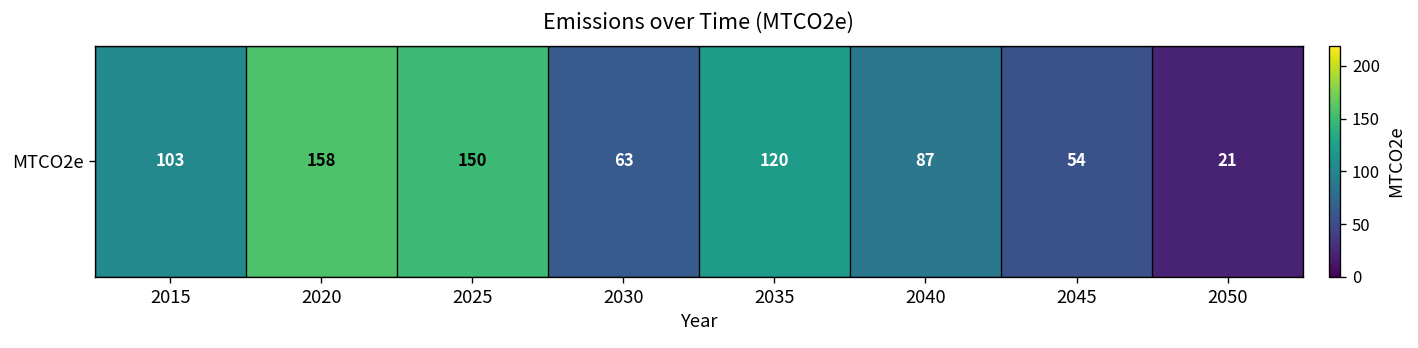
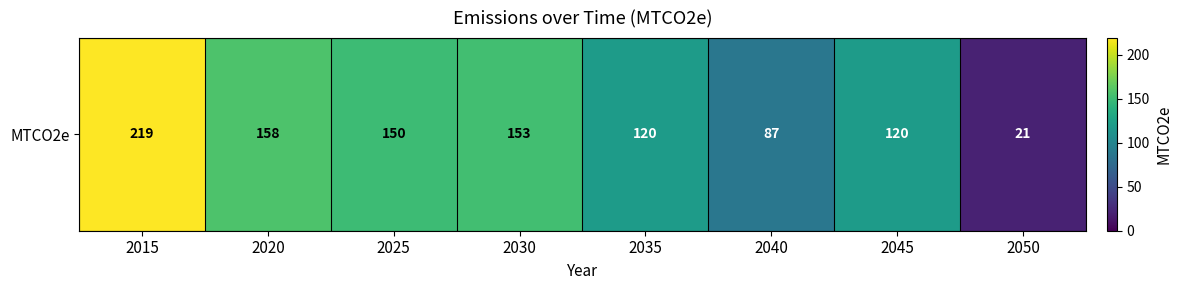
MTCO2e, 2015: 103 -> 219
MTCO2e, 2030: 63 -> 153
MTCO2e, 2045: 54 -> 120
